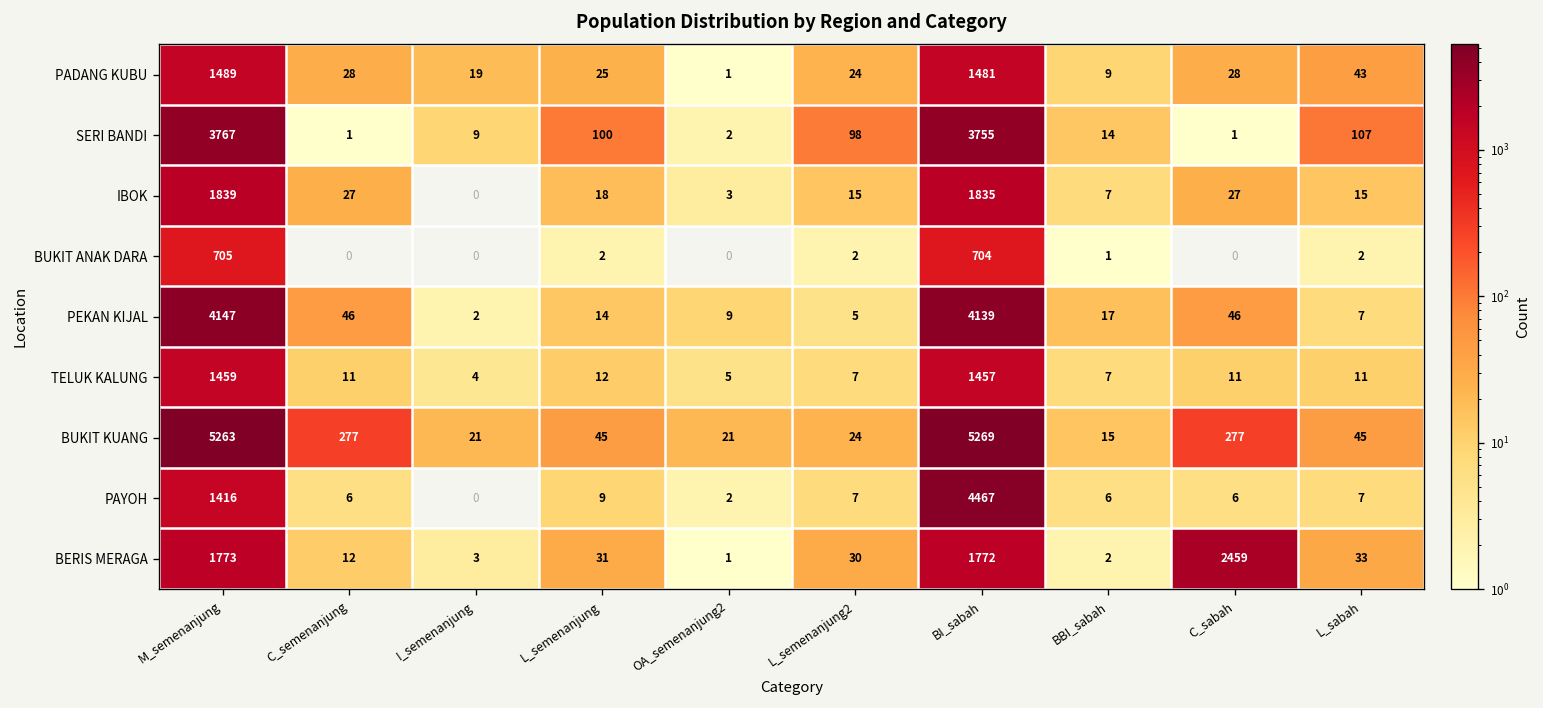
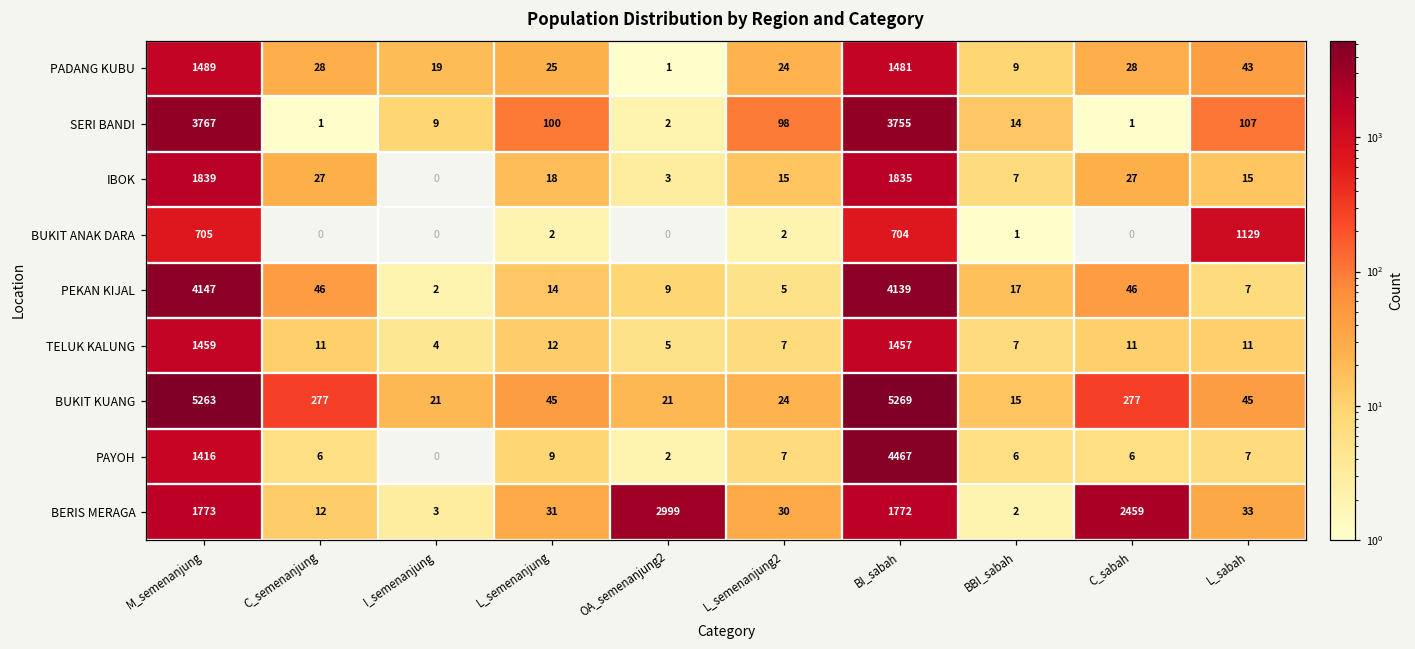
BUKIT ANAK DARA, L_sabah: 2 -> 1129
BERIS MERAGA, OA_semenanjung2: 1 -> 2999
